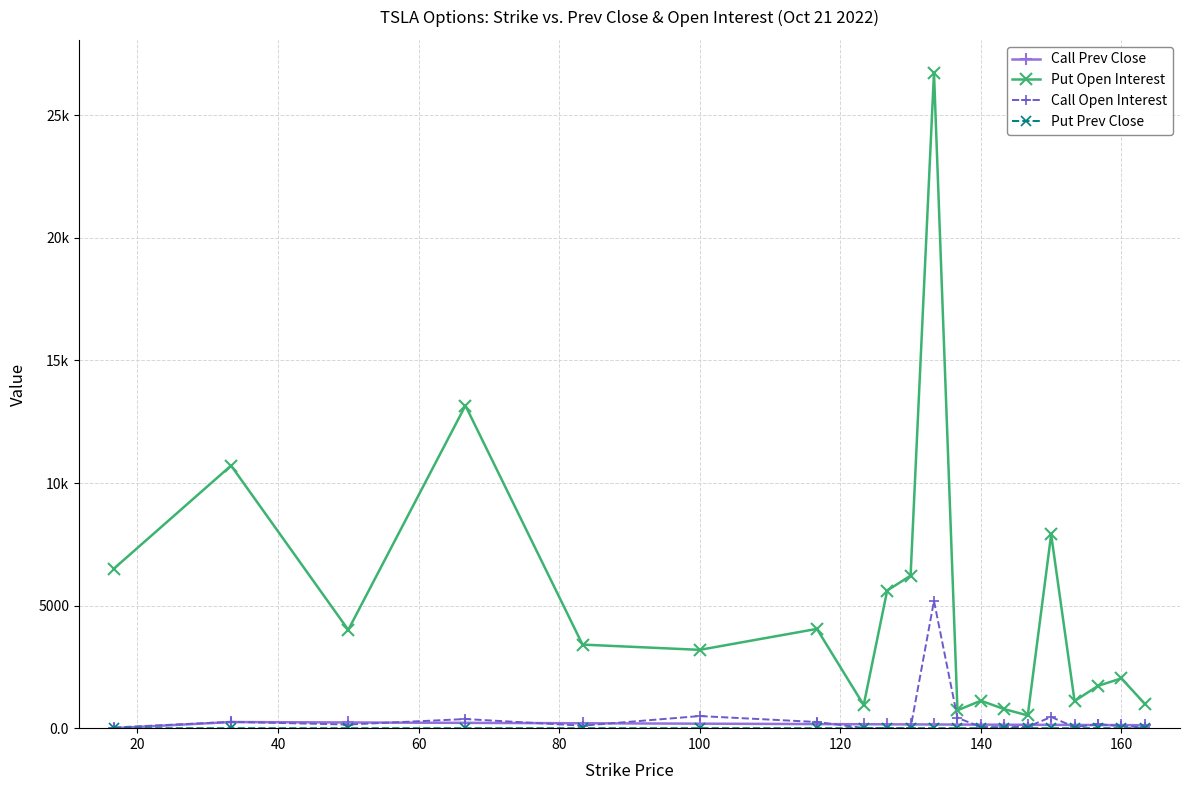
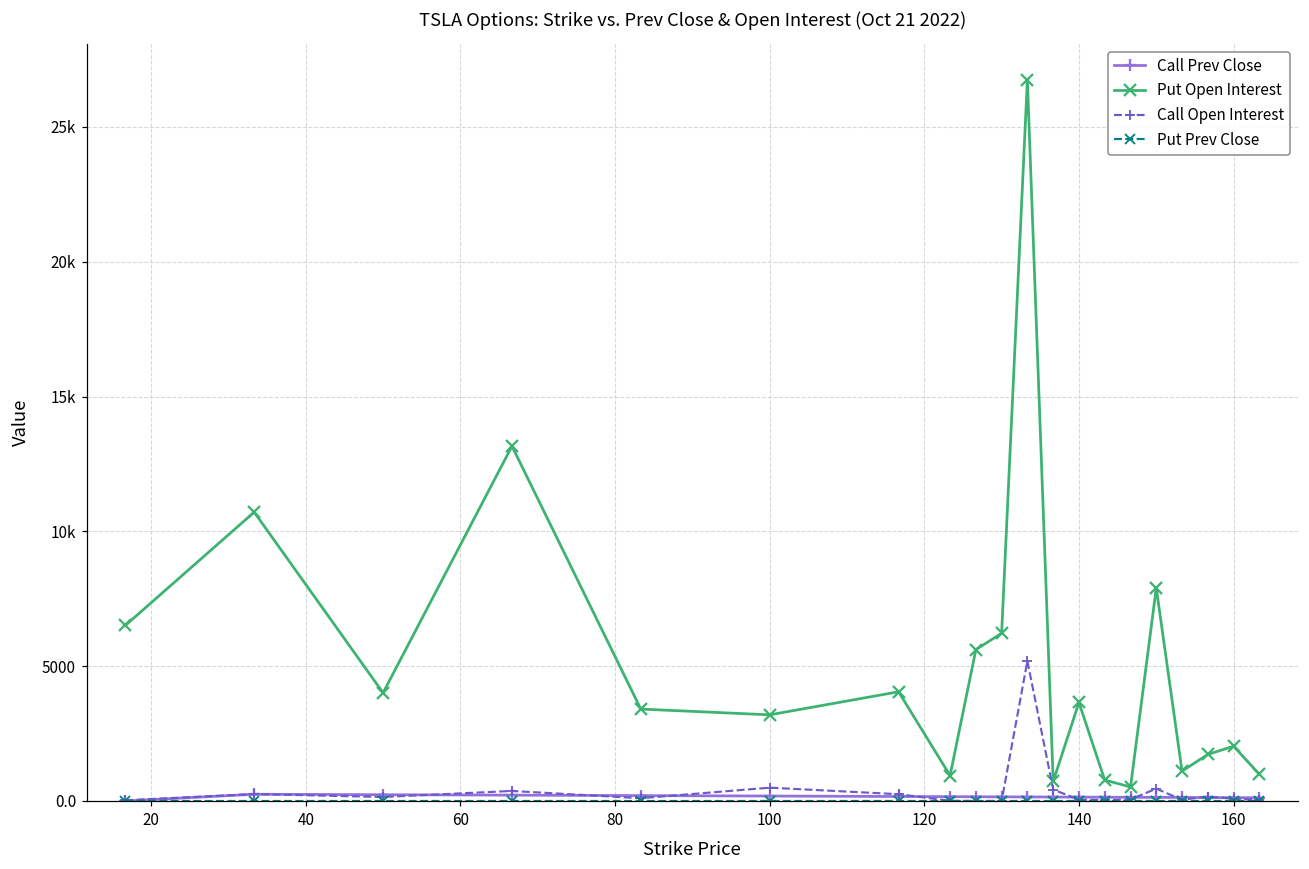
Put Open Interest, 140: 1100 -> 3700
